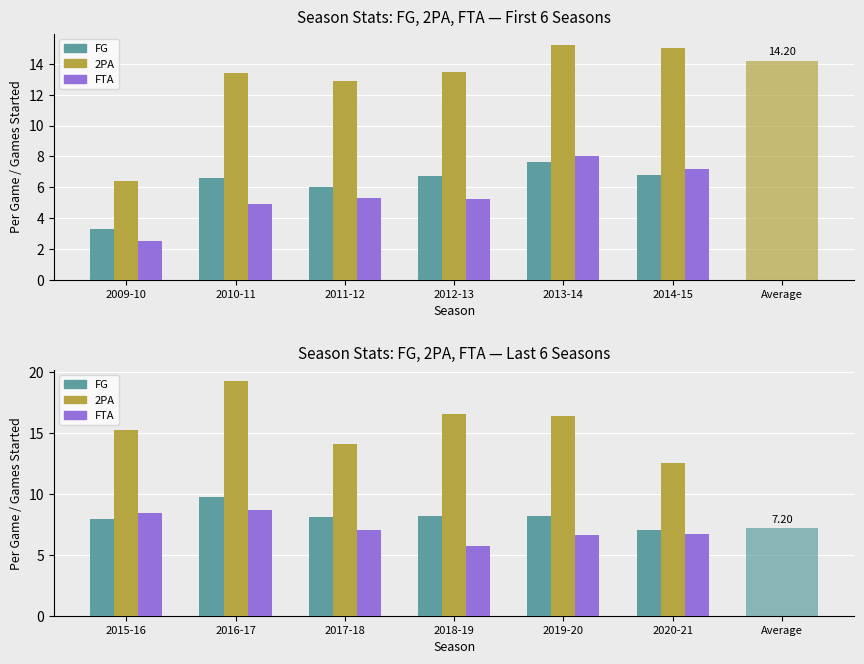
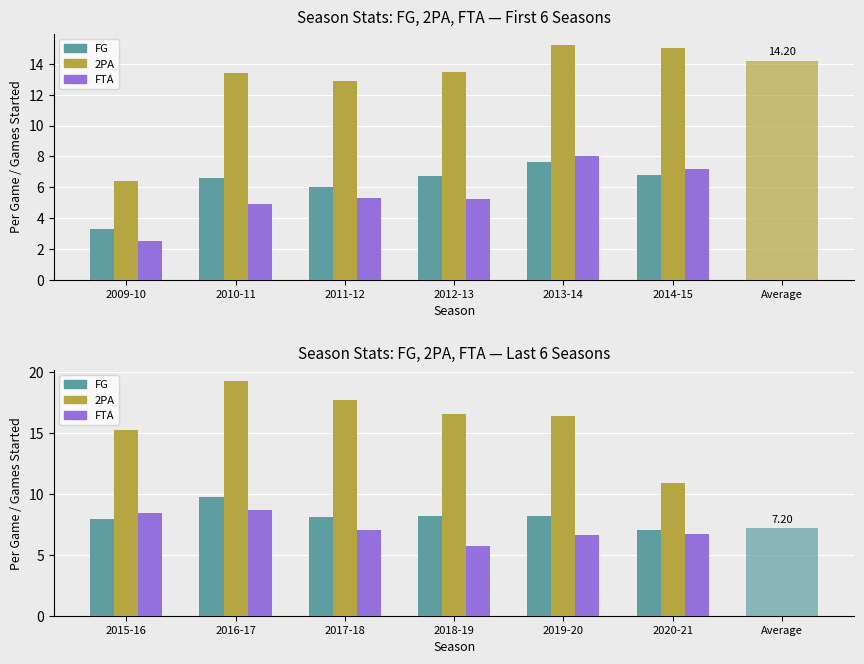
Season Stats: FG, 2PA, FTA — Last 6 Seasons, 2PA, 2017-18: 14.1 -> 17.7
Season Stats: FG, 2PA, FTA — Last 6 Seasons, 2PA, 2020-21: 12.5 -> 10.9
